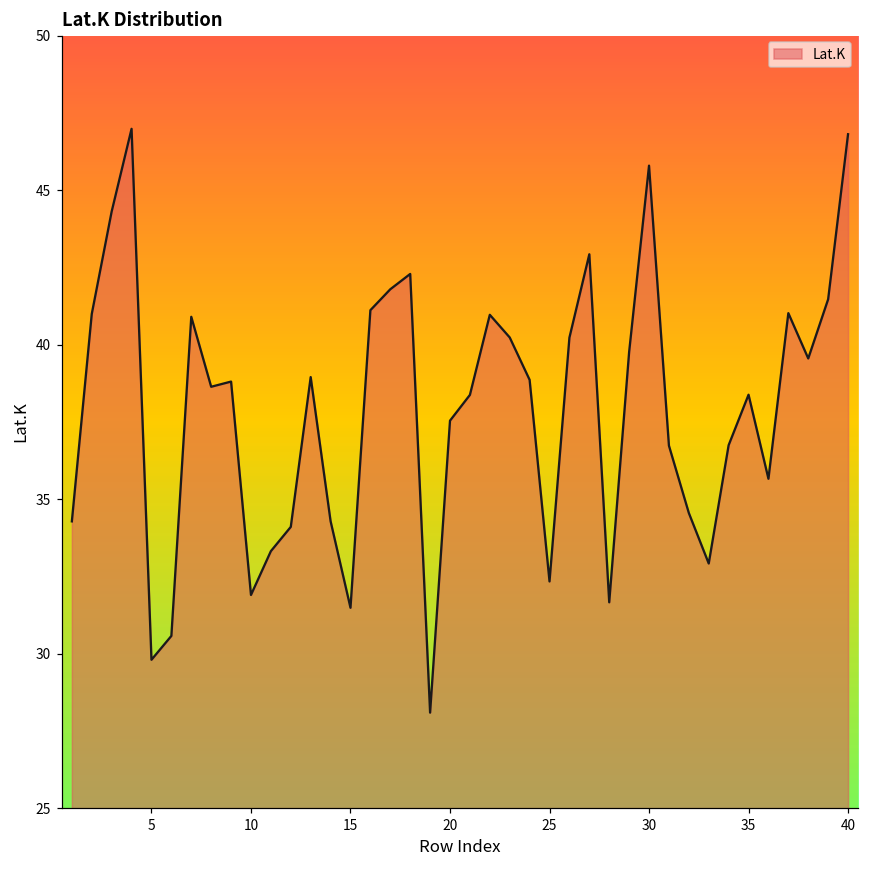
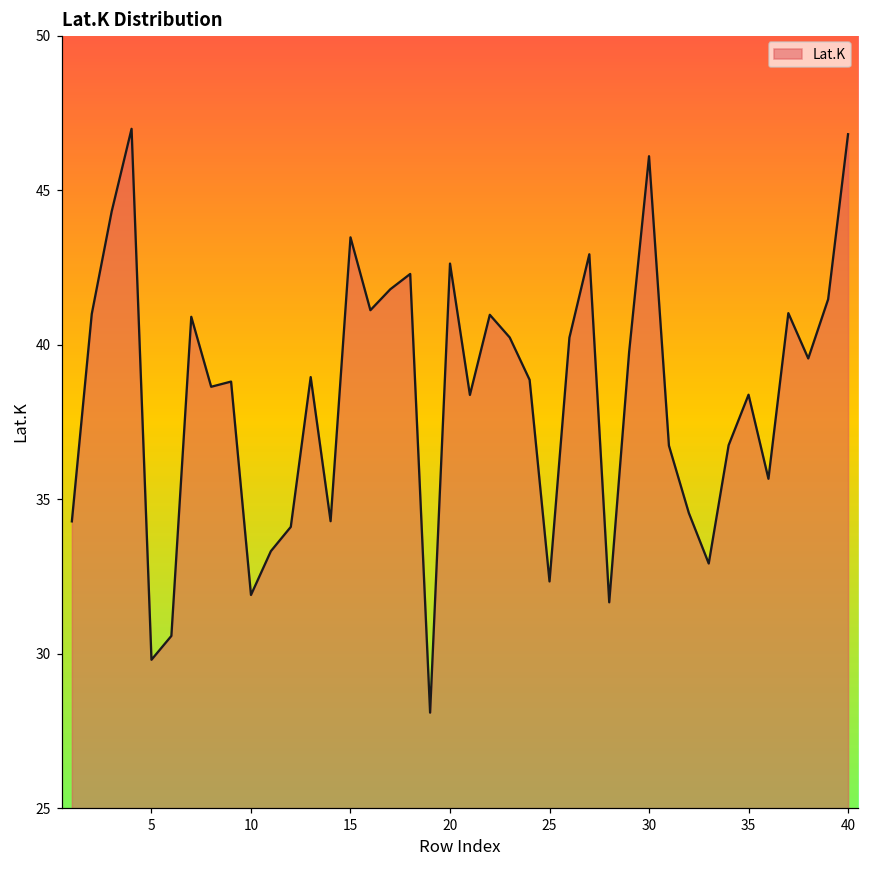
15: 31.5 -> 43.5
20: 37.5 -> 42.6
30: 45.8 -> 46.1
